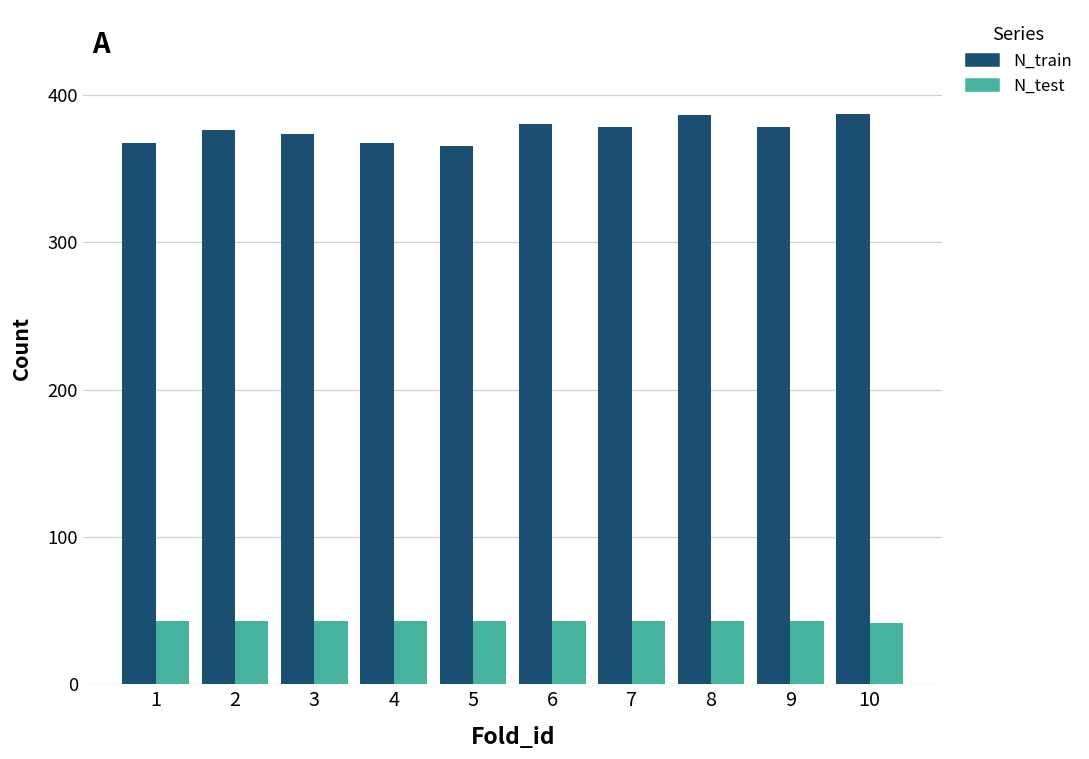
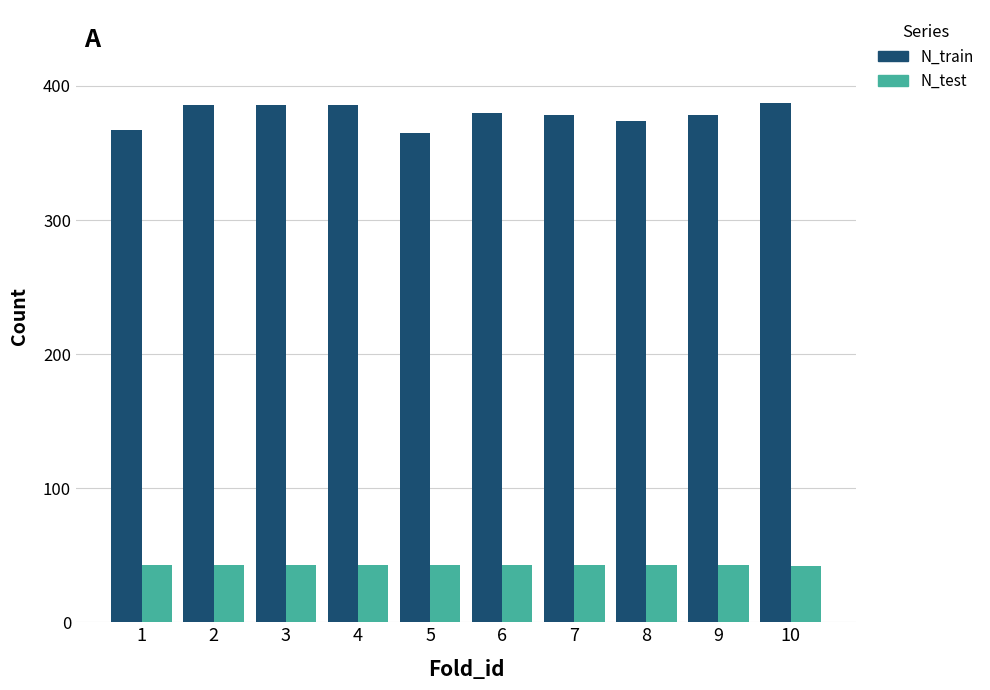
N_train, 2: 376 -> 386
N_train, 3: 373 -> 386
N_train, 4: 367 -> 386
N_train, 8: 386 -> 374
